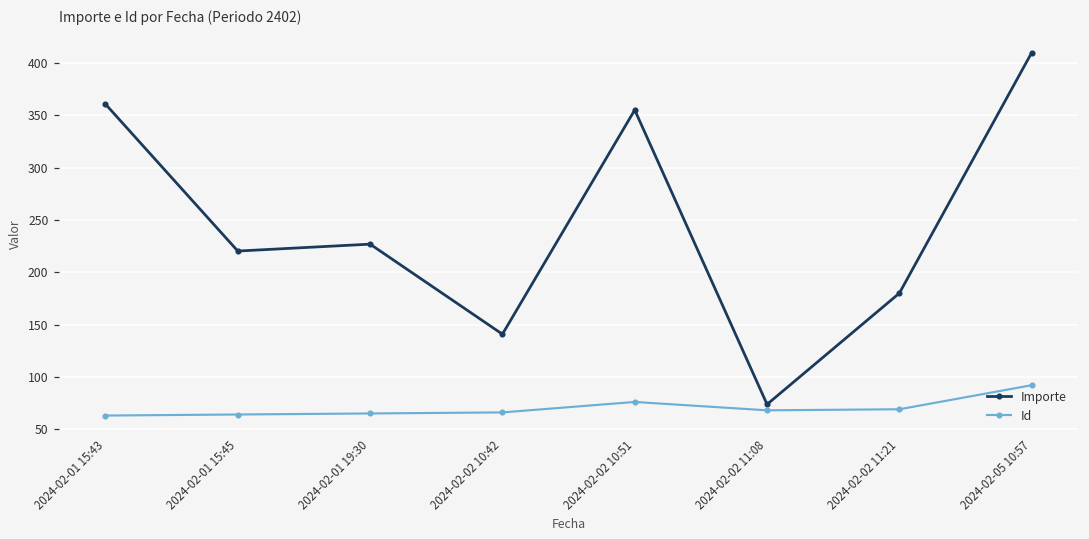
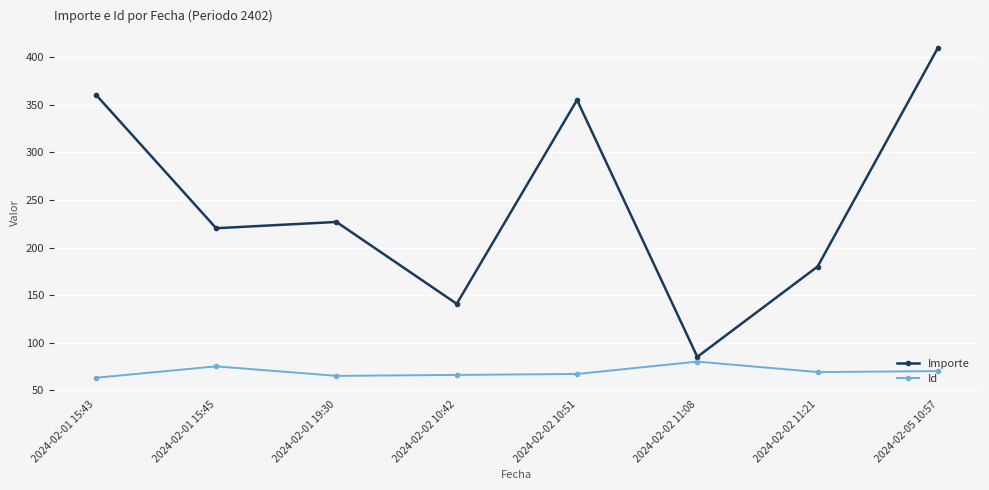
Id, 2024-02-01 15:45: 60 -> 80
Id, 2024-02-02 10:51: 80 -> 70
Importe, 2024-02-02 11:08: 70 -> 90
Id, 2024-02-02 11:08: 70 -> 80
Id, 2024-02-05 10:57: 90 -> 70
